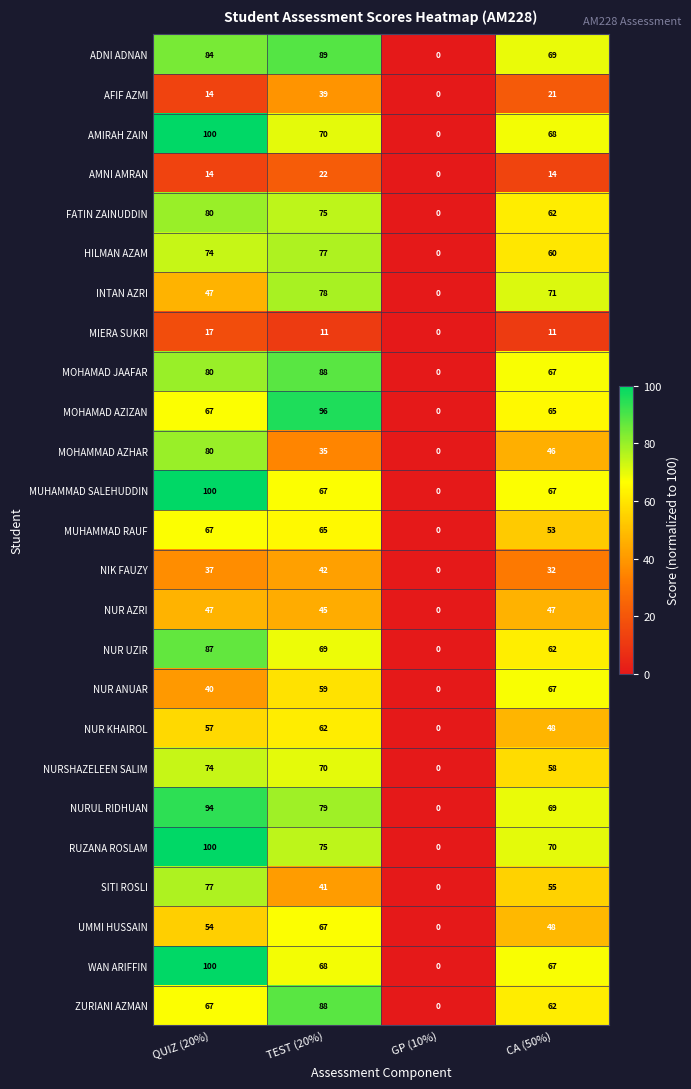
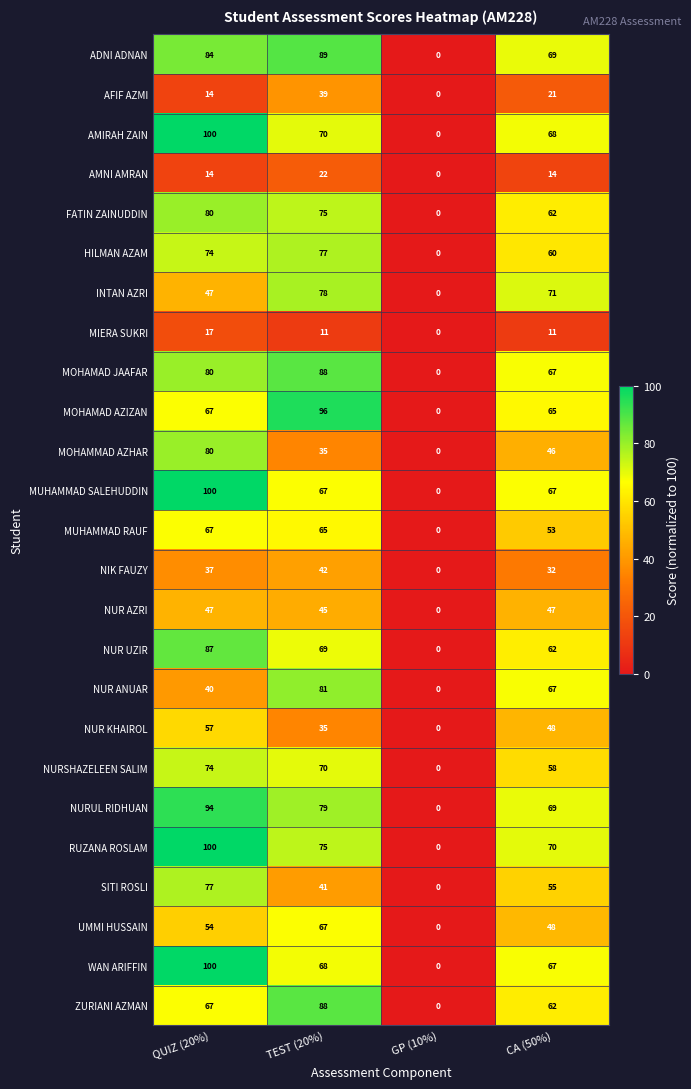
NUR ANUAR, TEST (20%): 59 -> 81
NUR KHAIROL, TEST (20%): 62 -> 35
